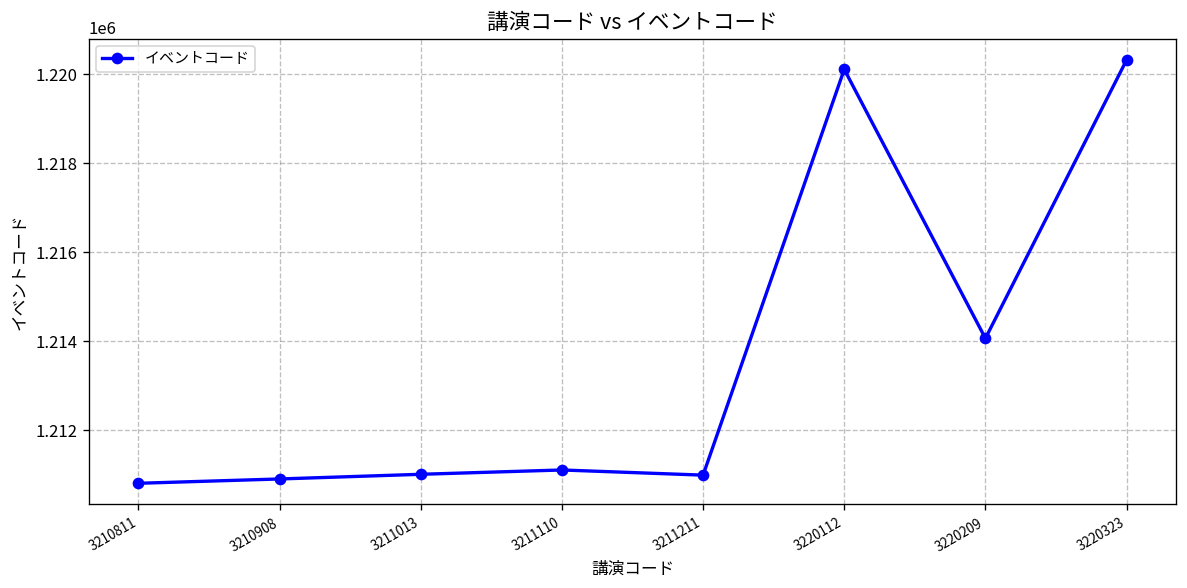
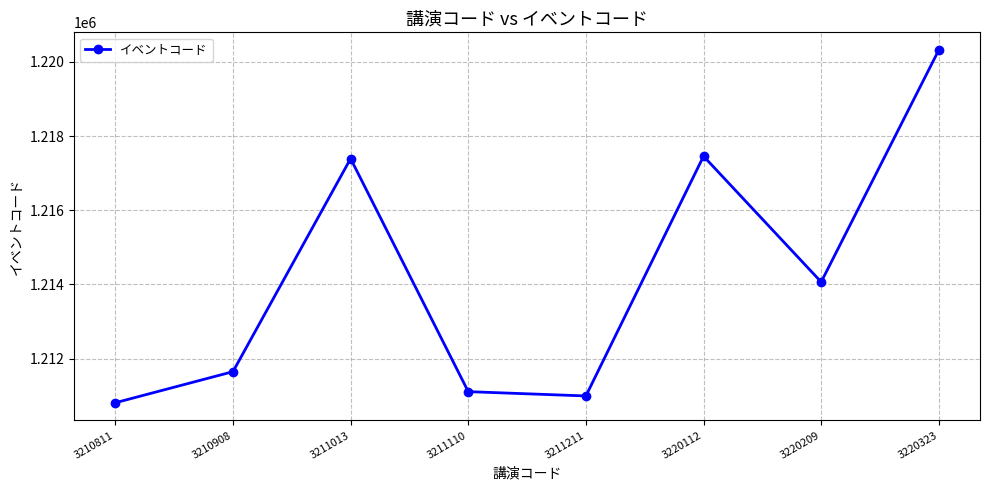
3210908: 1210900 -> 1211600
3211013: 1211000 -> 1217400
3220112: 1220100 -> 1217500
